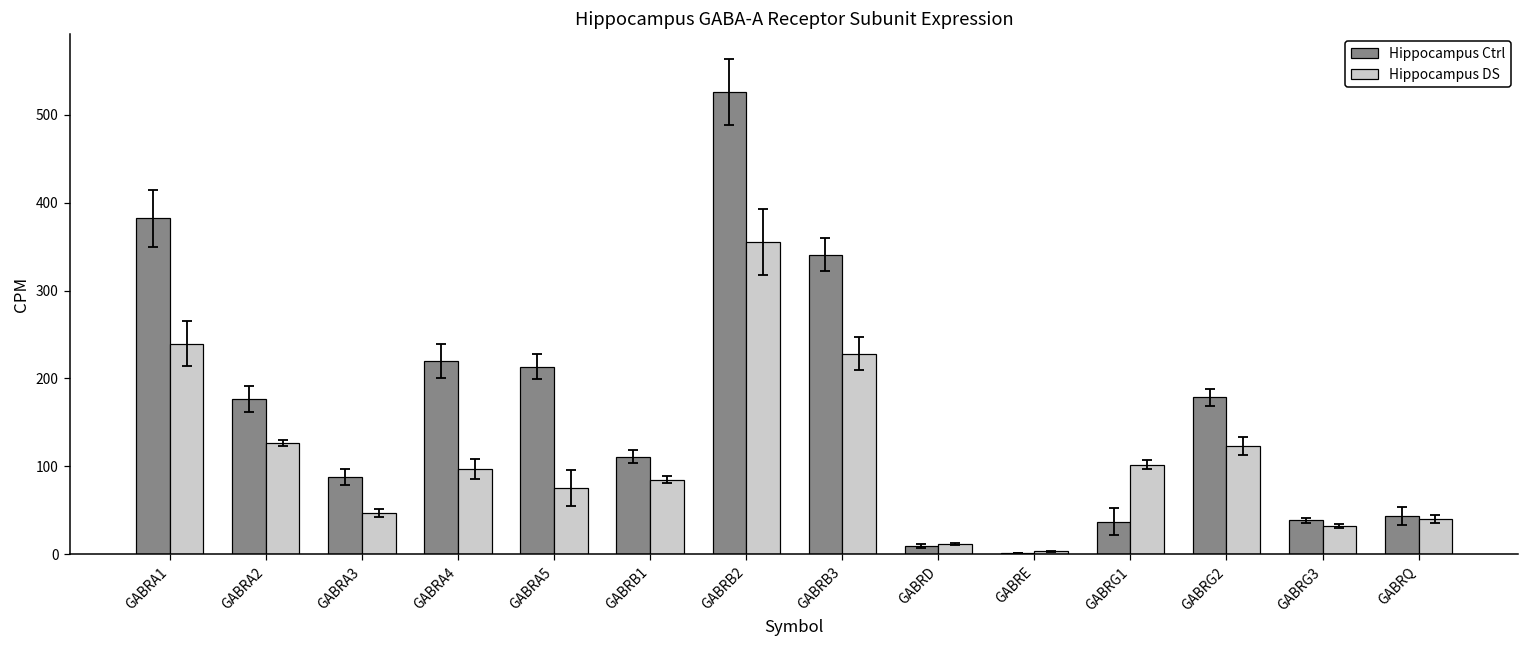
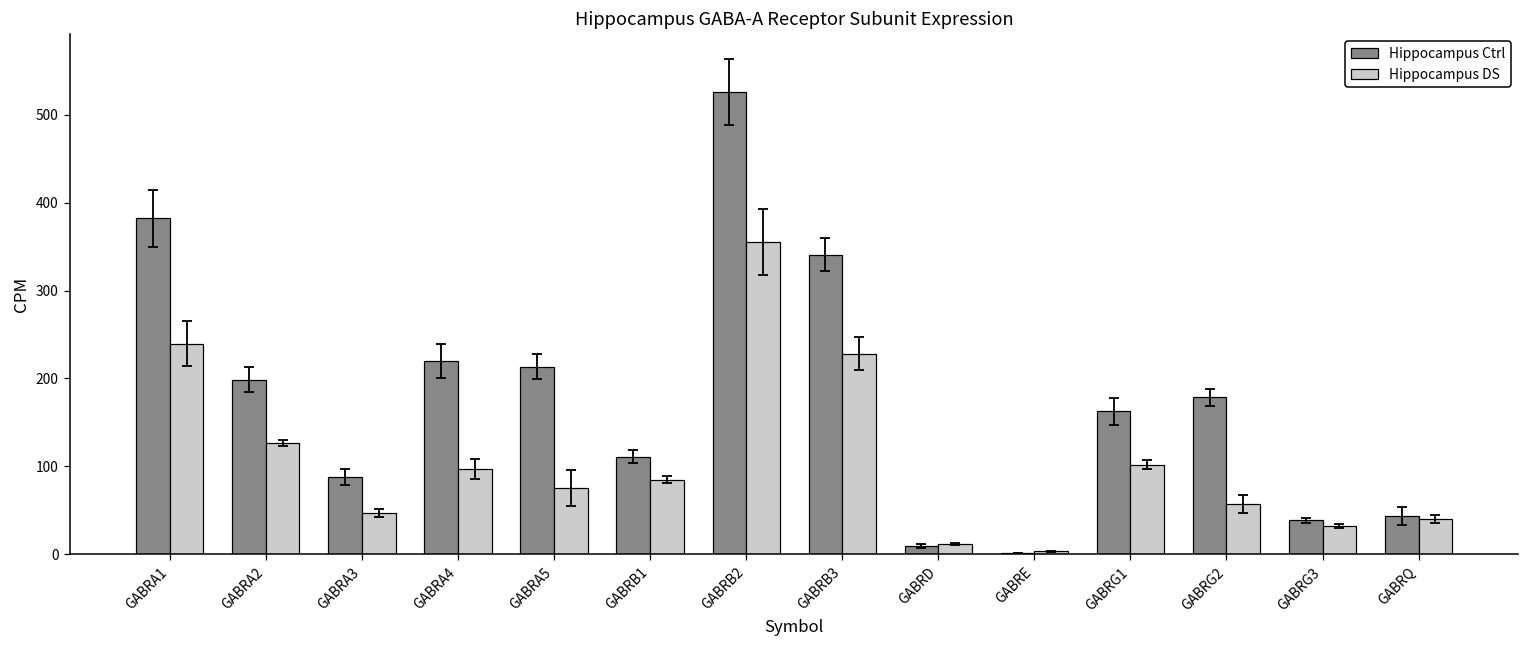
Hippocampus Ctrl, GABRA2: 180 -> 200
Hippocampus Ctrl, GABRG1: 40 -> 160
Hippocampus DS, GABRG2: 120 -> 60
